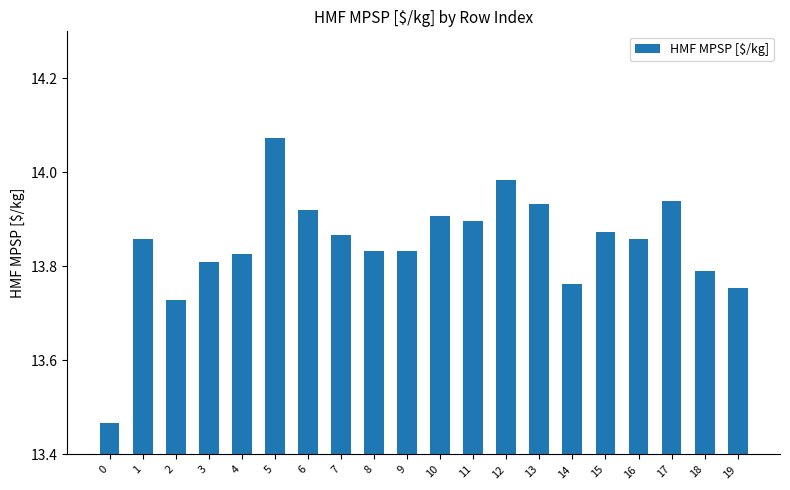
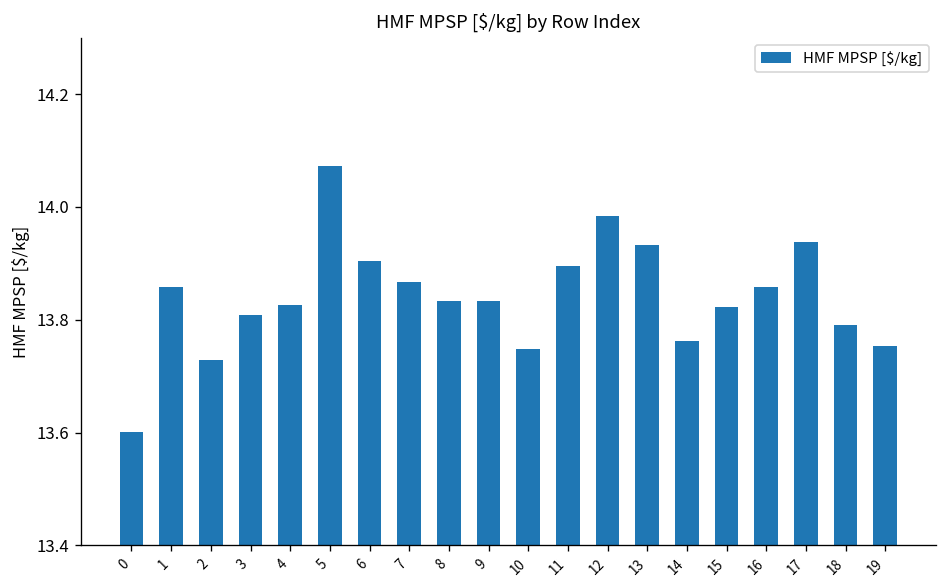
0: 13.47 -> 13.60
6: 13.92 -> 13.90
10: 13.91 -> 13.75
15: 13.87 -> 13.82
